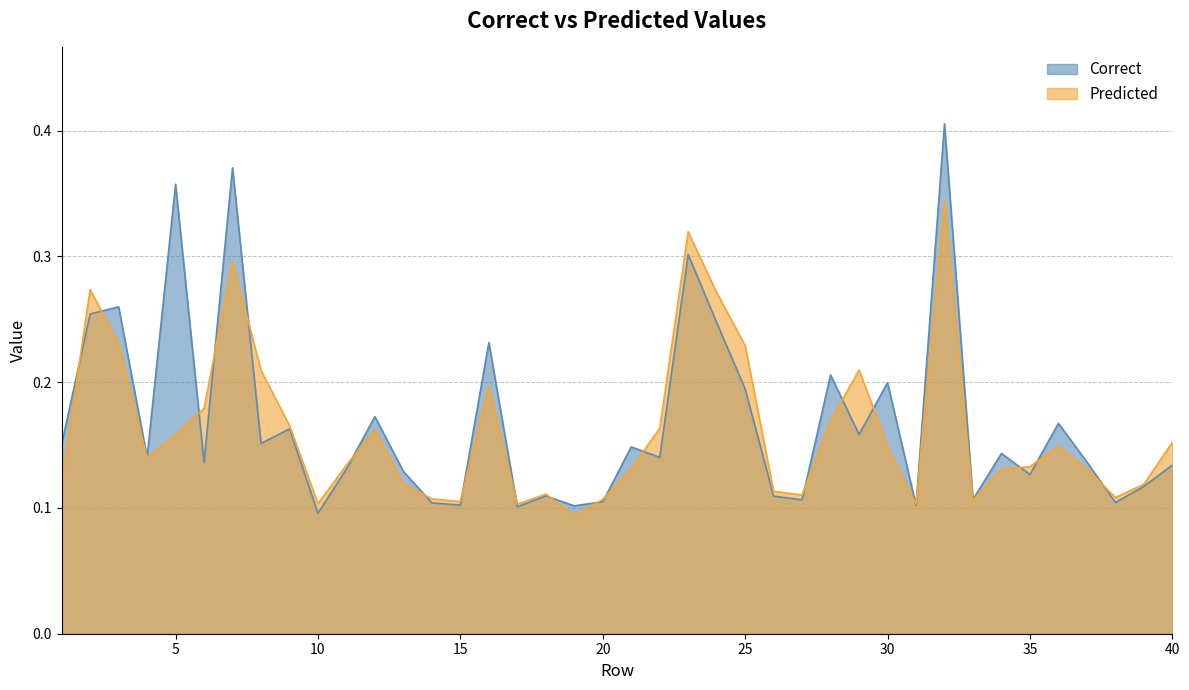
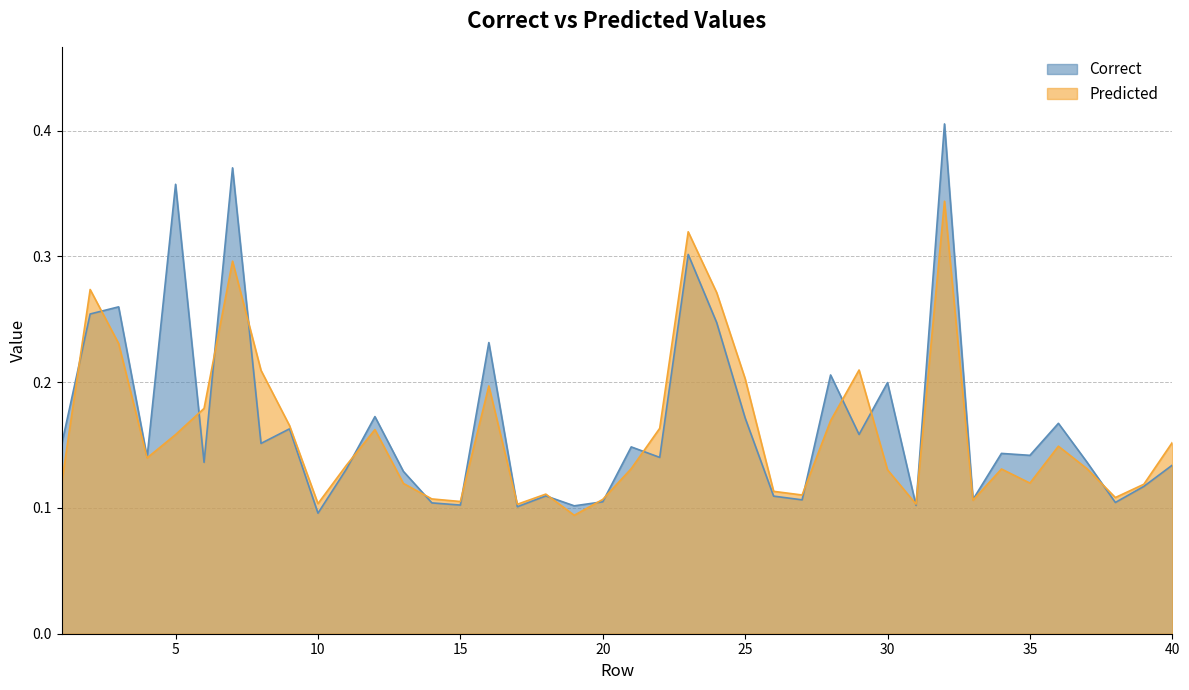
Correct, 25: 0.195 -> 0.172
Predicted, 25: 0.229 -> 0.203
Predicted, 30: 0.149 -> 0.130
Correct, 35: 0.127 -> 0.142
Predicted, 35: 0.133 -> 0.120
